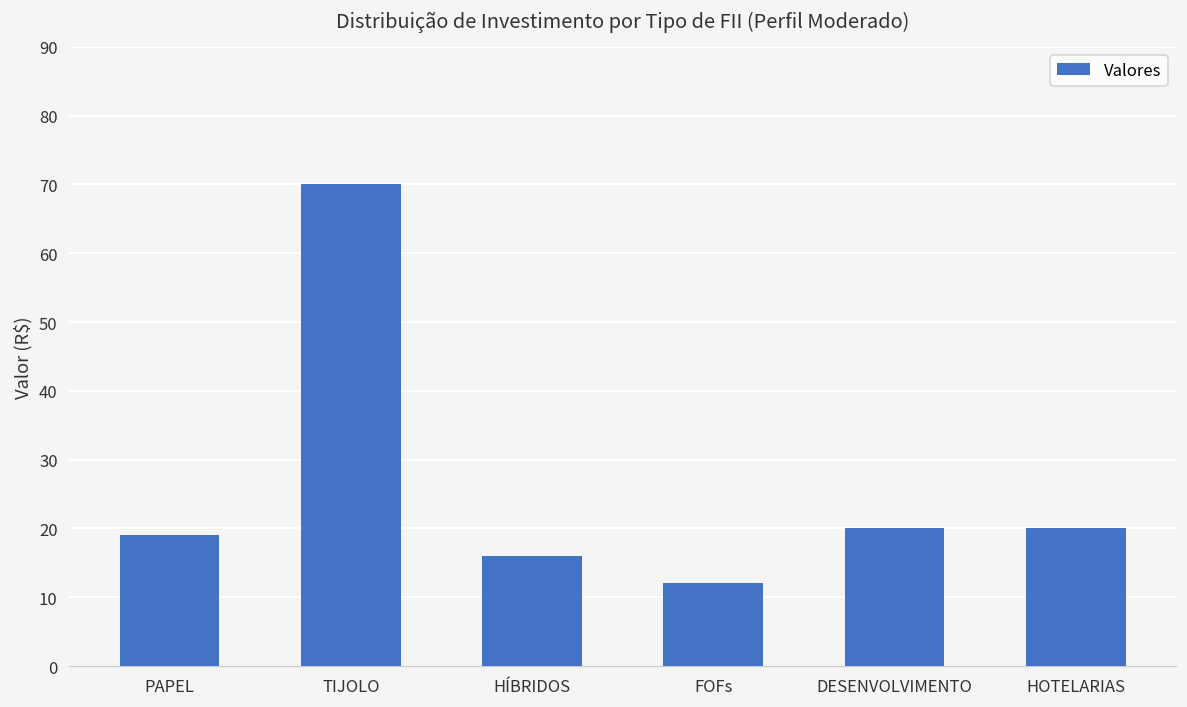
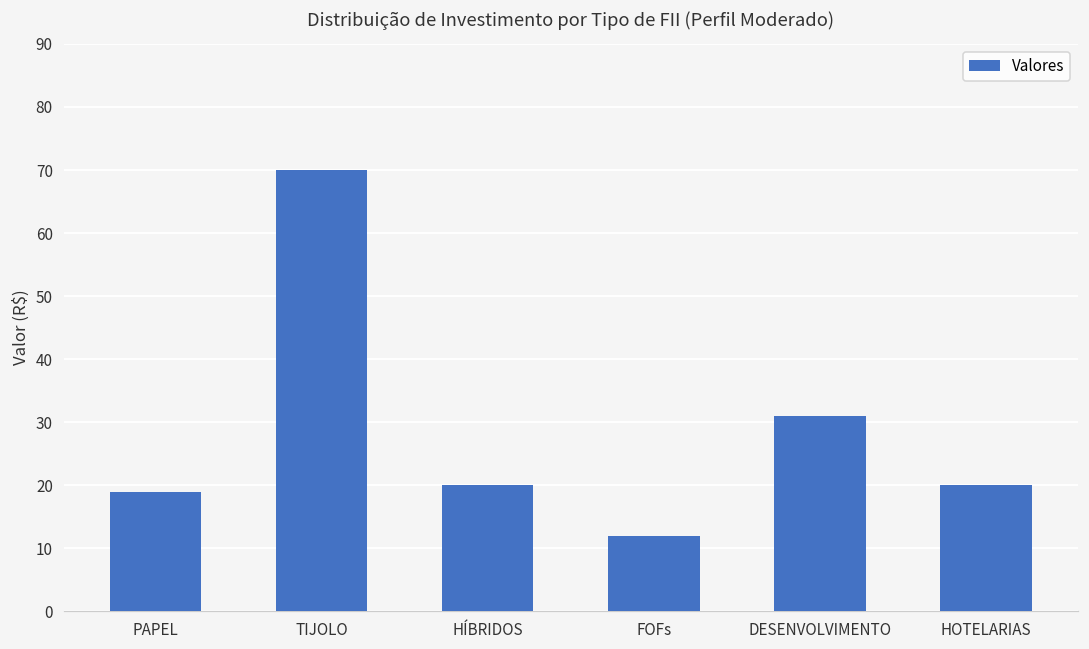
HÍBRIDOS: 16 -> 20
DESENVOLVIMENTO: 20 -> 31
